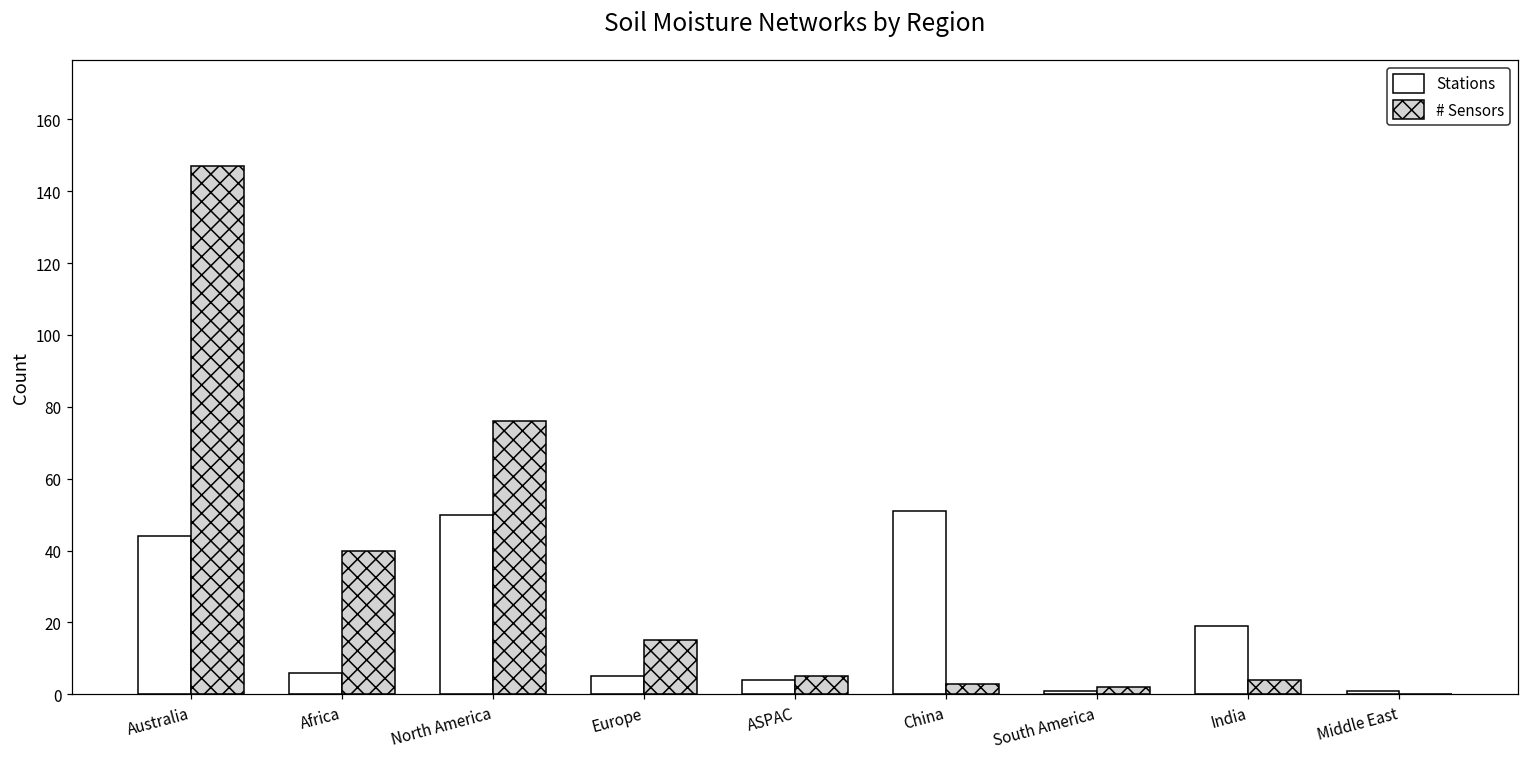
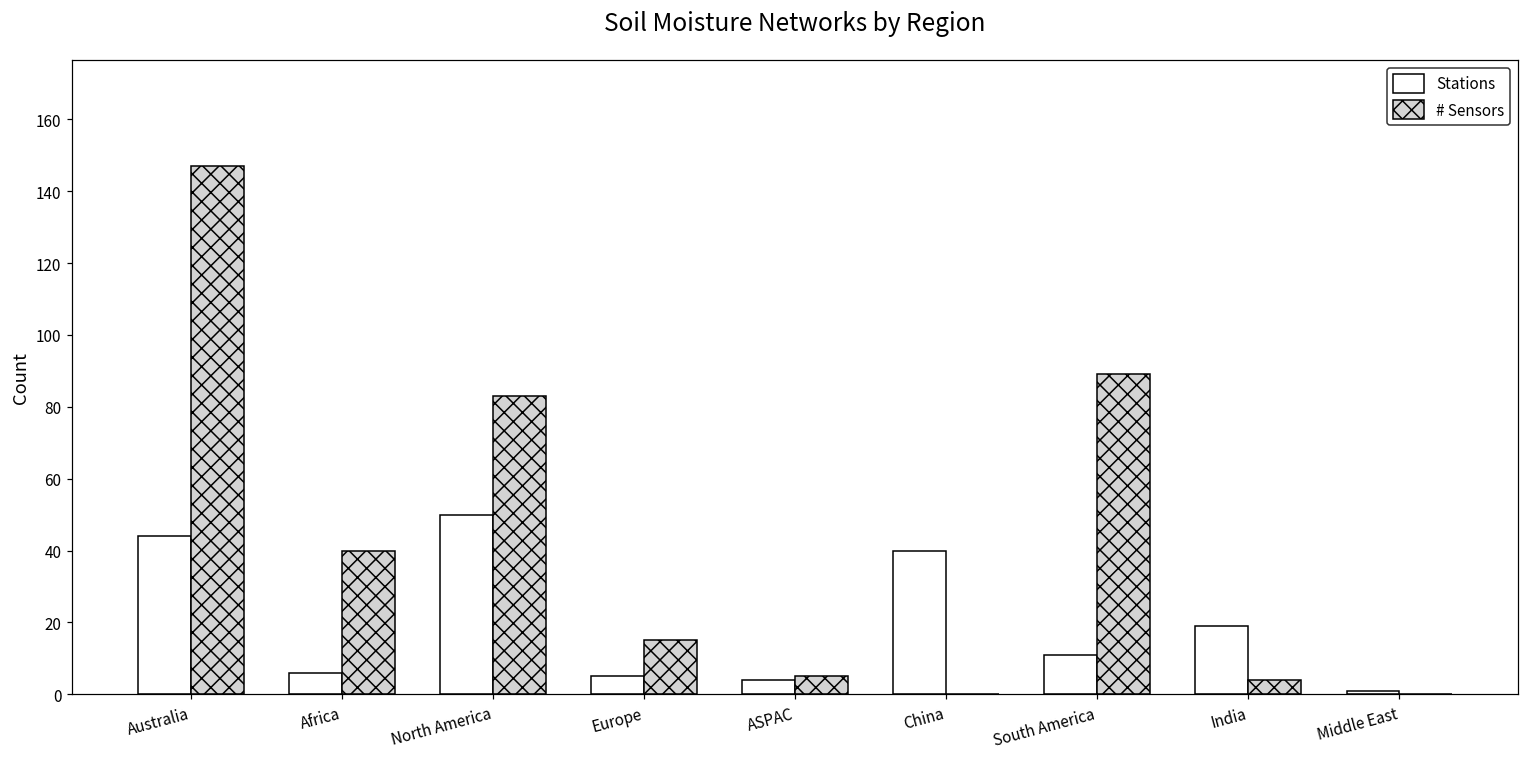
# Sensors, North America: 76 -> 83
Stations, China: 51 -> 40
# Sensors, China: 3 -> 0
Stations, South America: 1 -> 11
# Sensors, South America: 2 -> 89
